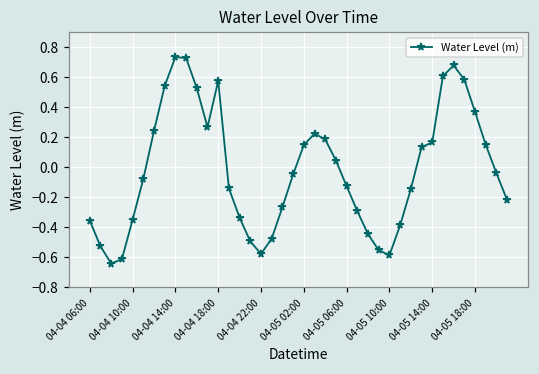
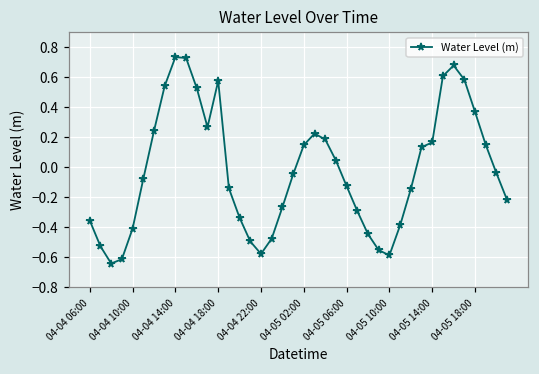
04-04 10:00: -0.35 -> -0.41
